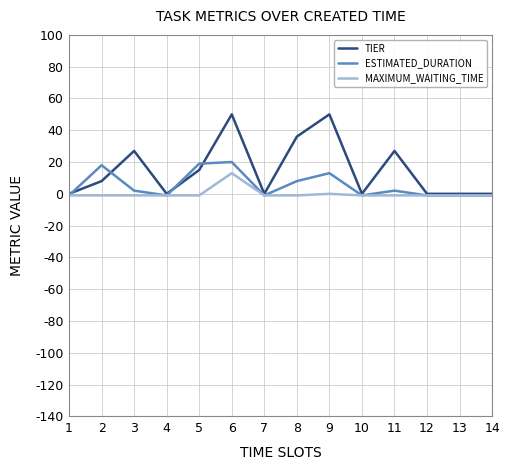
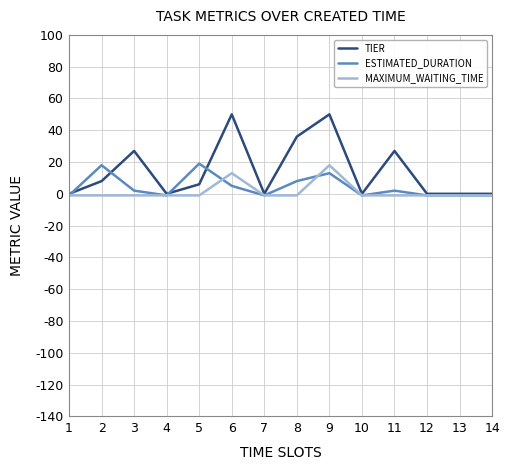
TIER, 5: 15 -> 6
ESTIMATED_DURATION, 6: 20 -> 5
MAXIMUM_WAITING_TIME, 9: 0 -> 18
